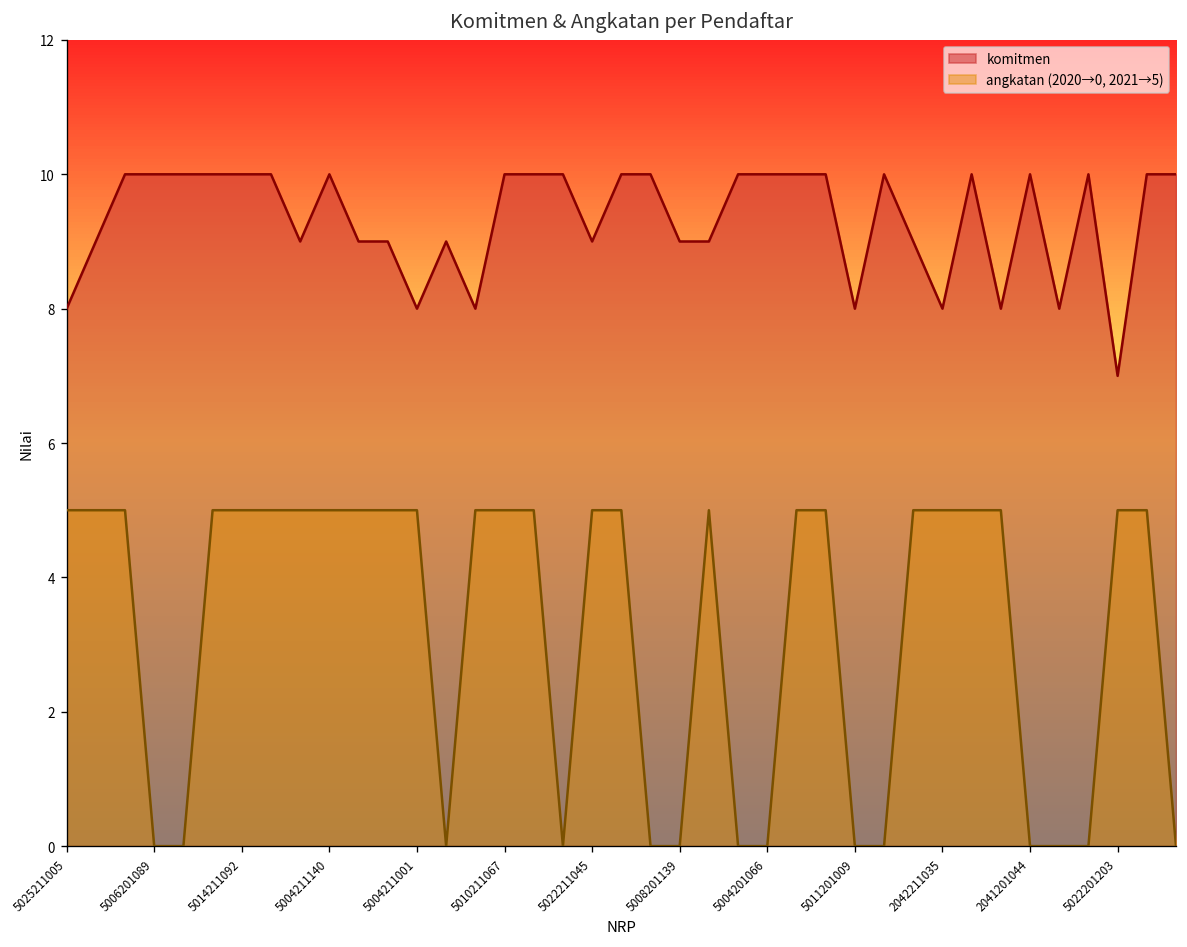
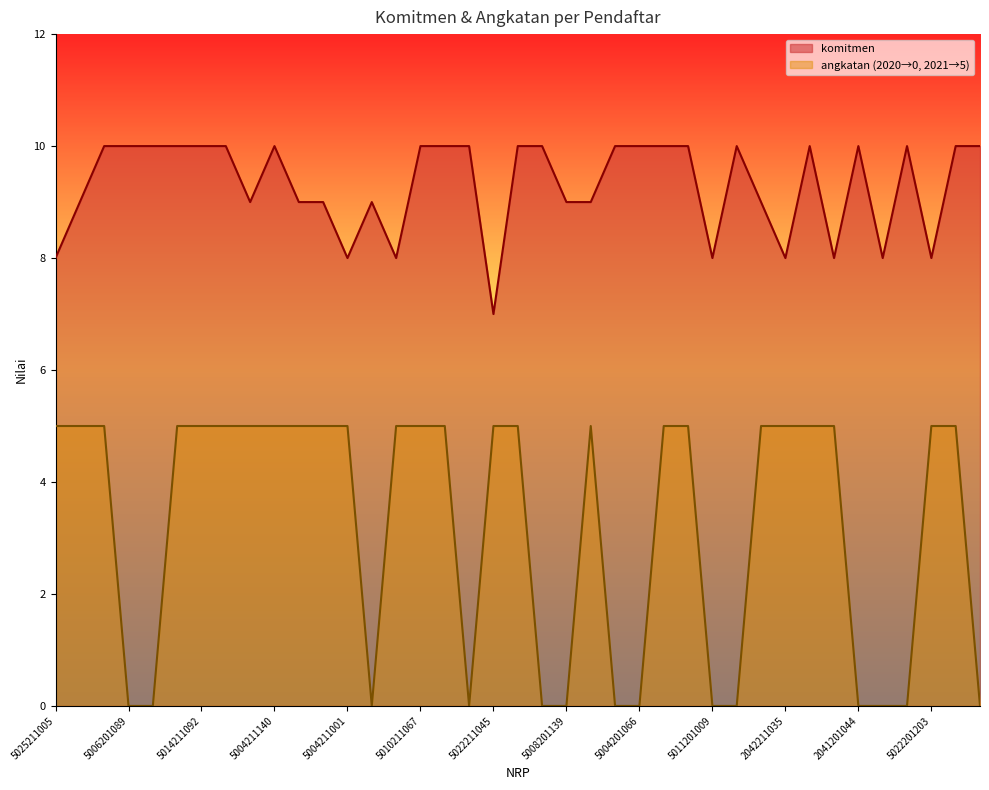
komitmen, 5022211045: 9 -> 7
komitmen, 5022201203: 7 -> 8
